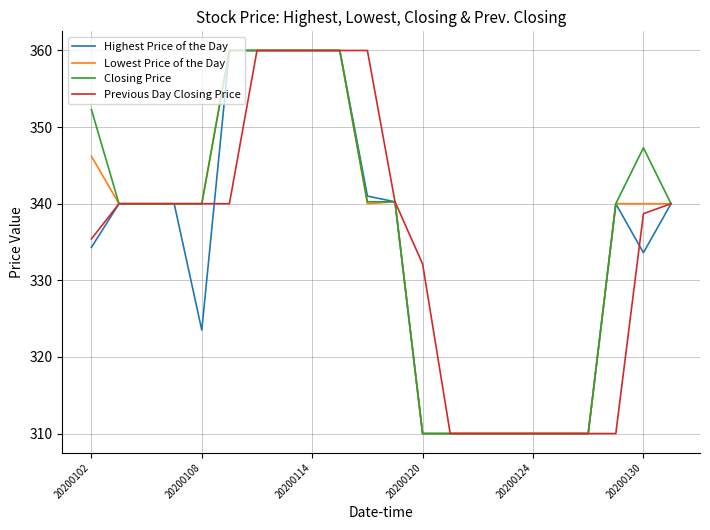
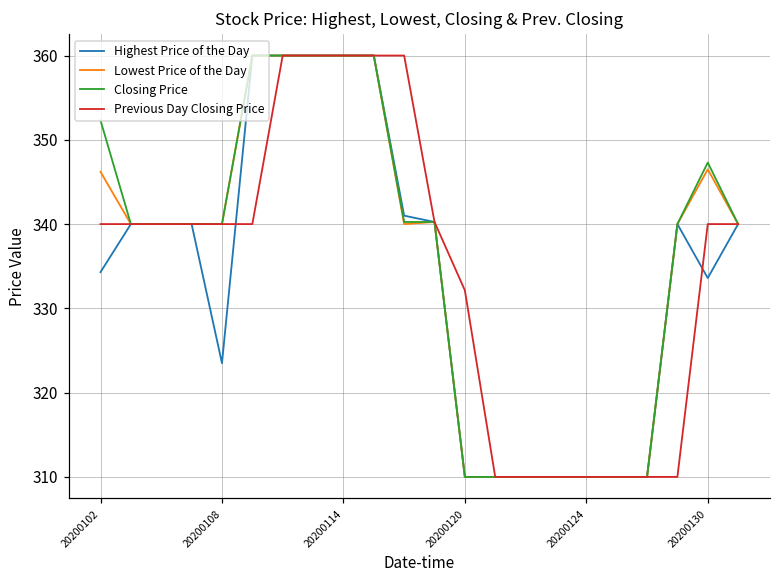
Previous Day Closing Price, 20200102: 335 -> 340
Lowest Price of the Day, 20200130: 340 -> 347
Previous Day Closing Price, 20200130: 339 -> 340
